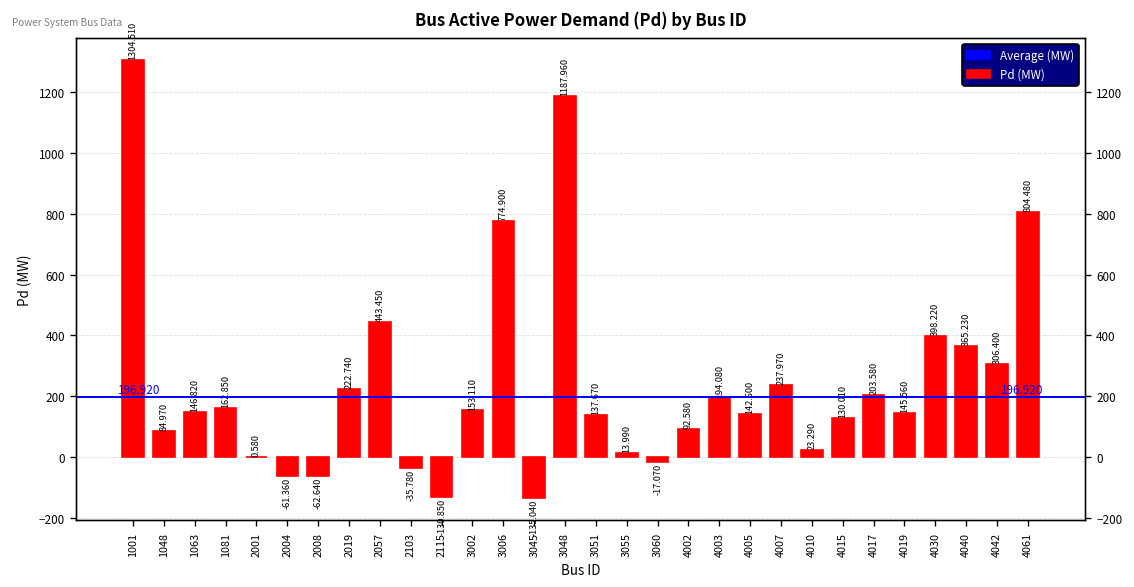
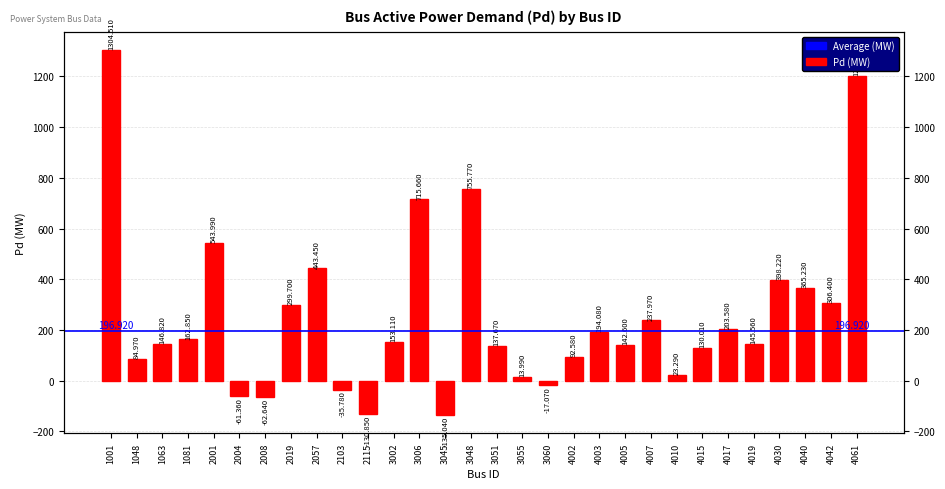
2001: 0.580 -> 543.990
2019: 222.740 -> 299.700
3006: 774.900 -> 715.660
3048: 1187.960 -> 755.770
4061: 800 -> 1200
